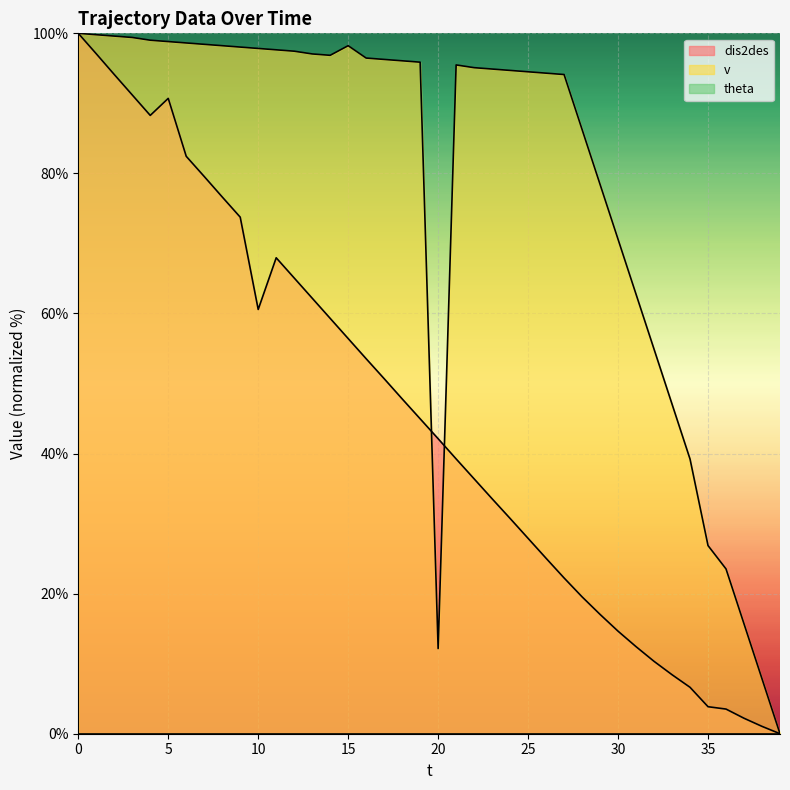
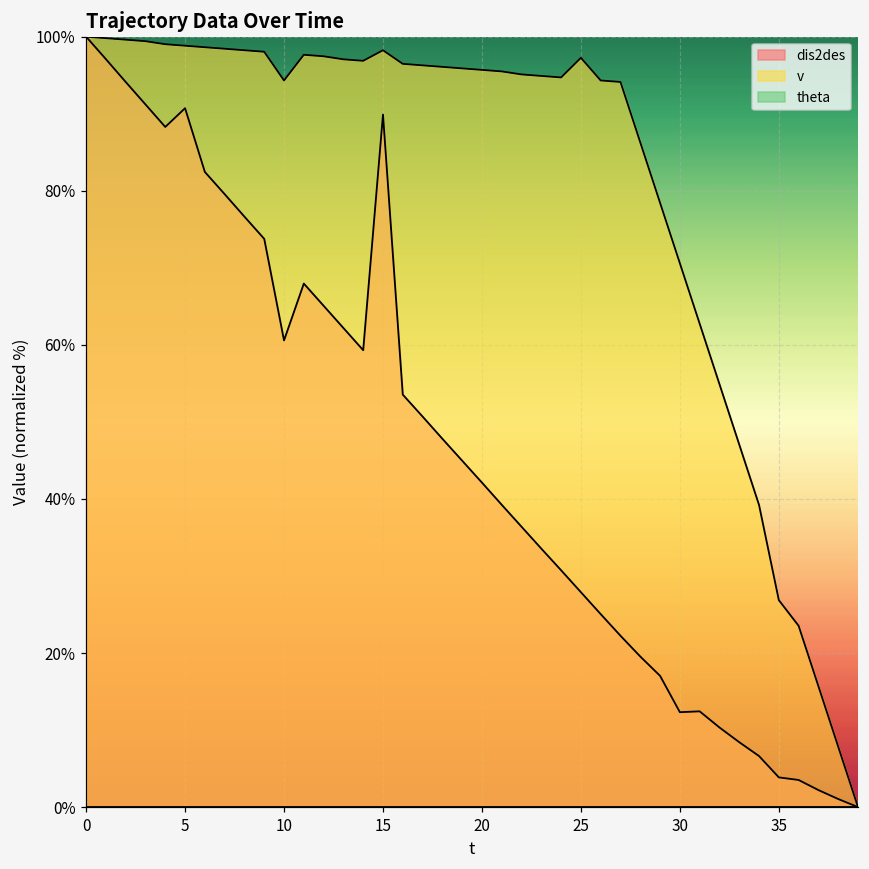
v, 10: 98% -> 94%
dis2des, 15: 56% -> 90%
v, 20: 12% -> 96%
v, 25: 95% -> 97%
dis2des, 30: 15% -> 12%
